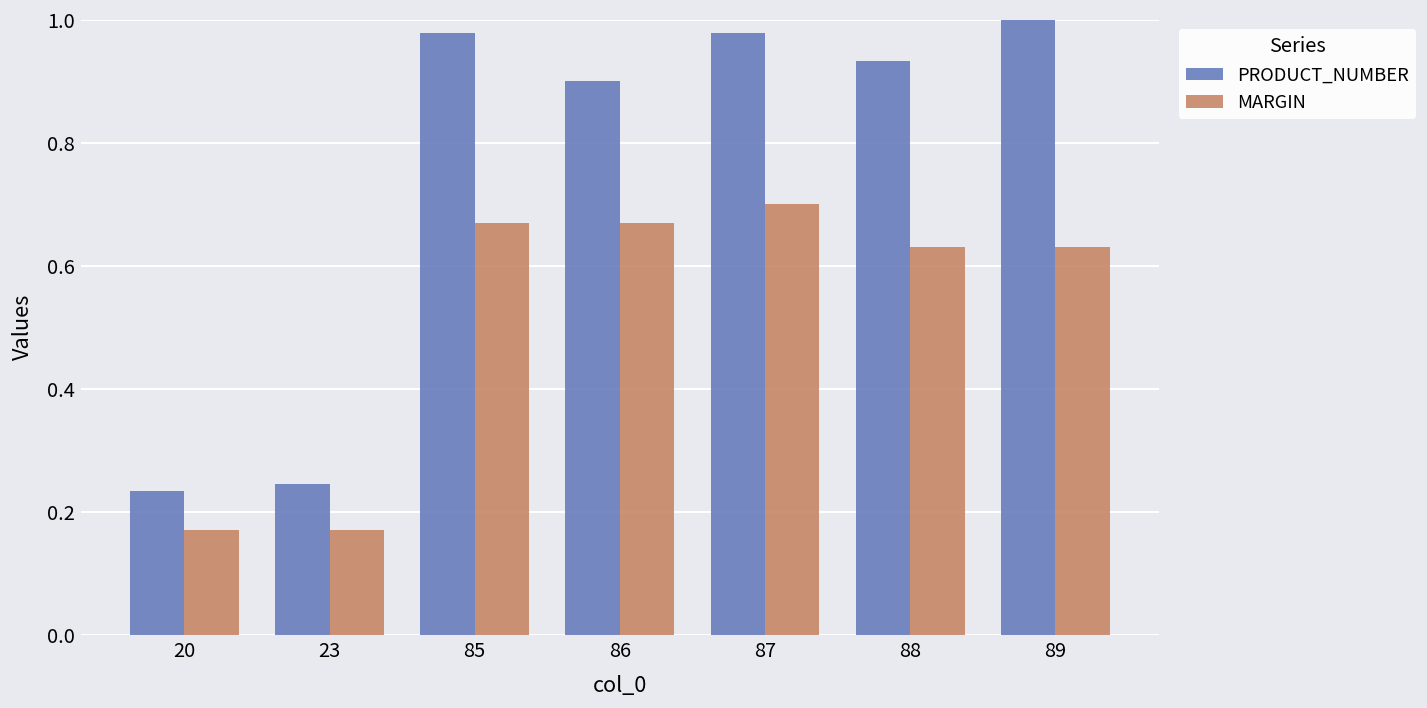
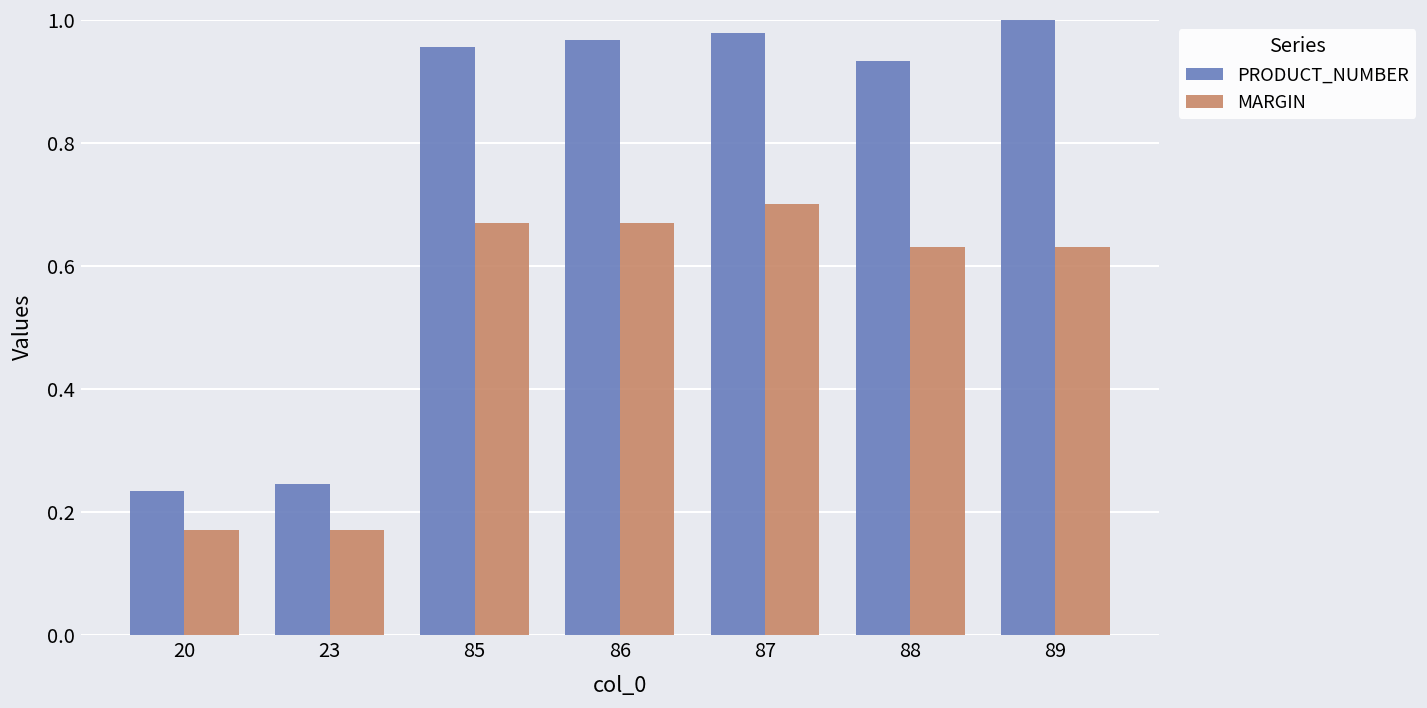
PRODUCT_NUMBER, 85: 0.98 -> 0.96
PRODUCT_NUMBER, 86: 0.90 -> 0.97
